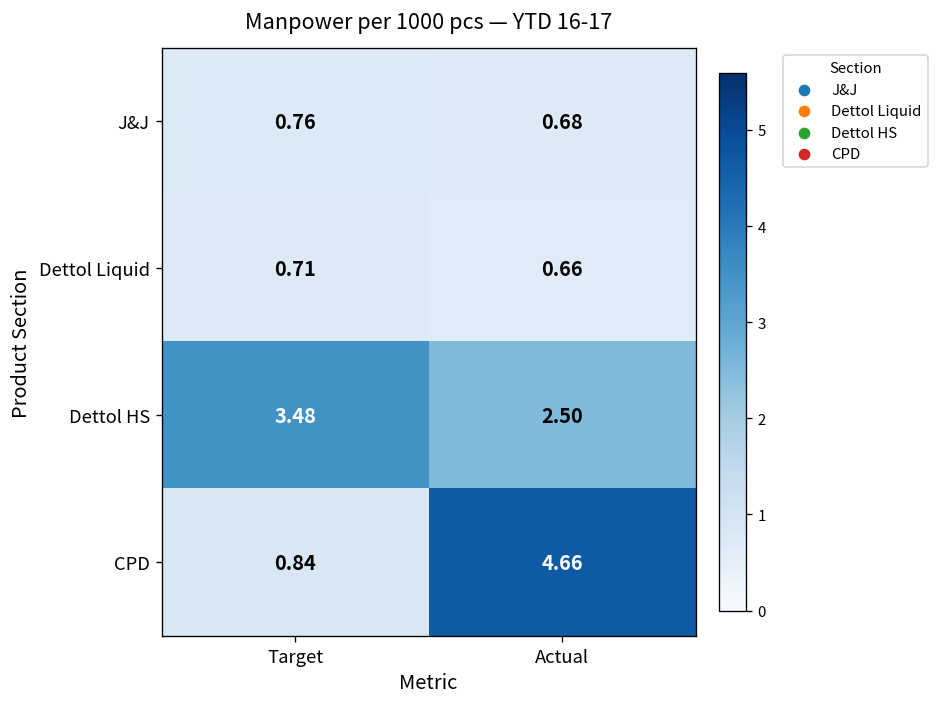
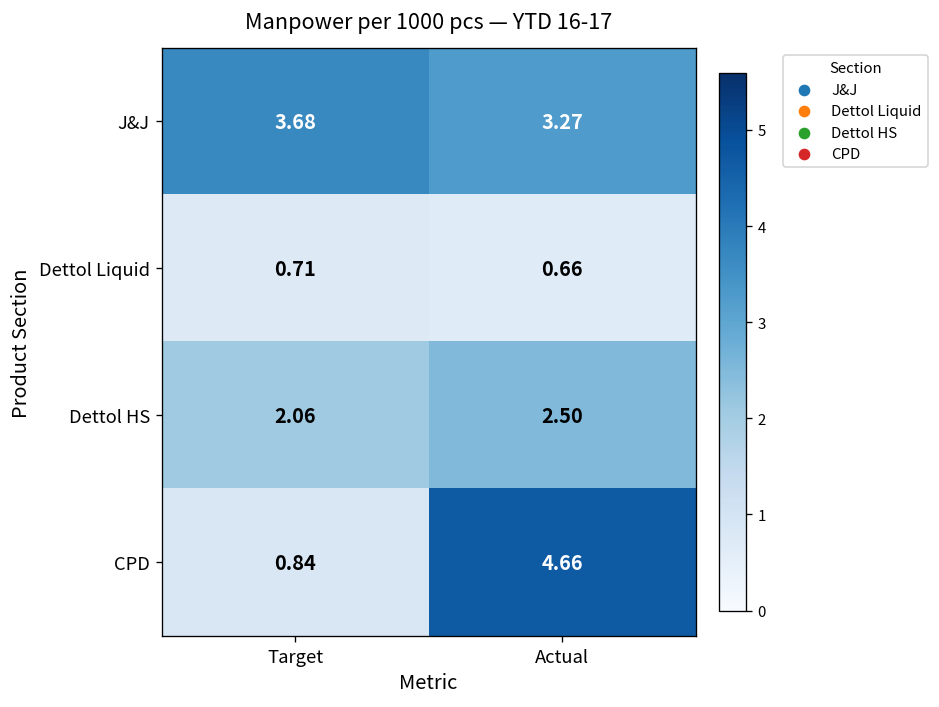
J&J, Target: 0.76 -> 3.68
J&J, Actual: 0.68 -> 3.27
Dettol HS, Target: 3.48 -> 2.06
